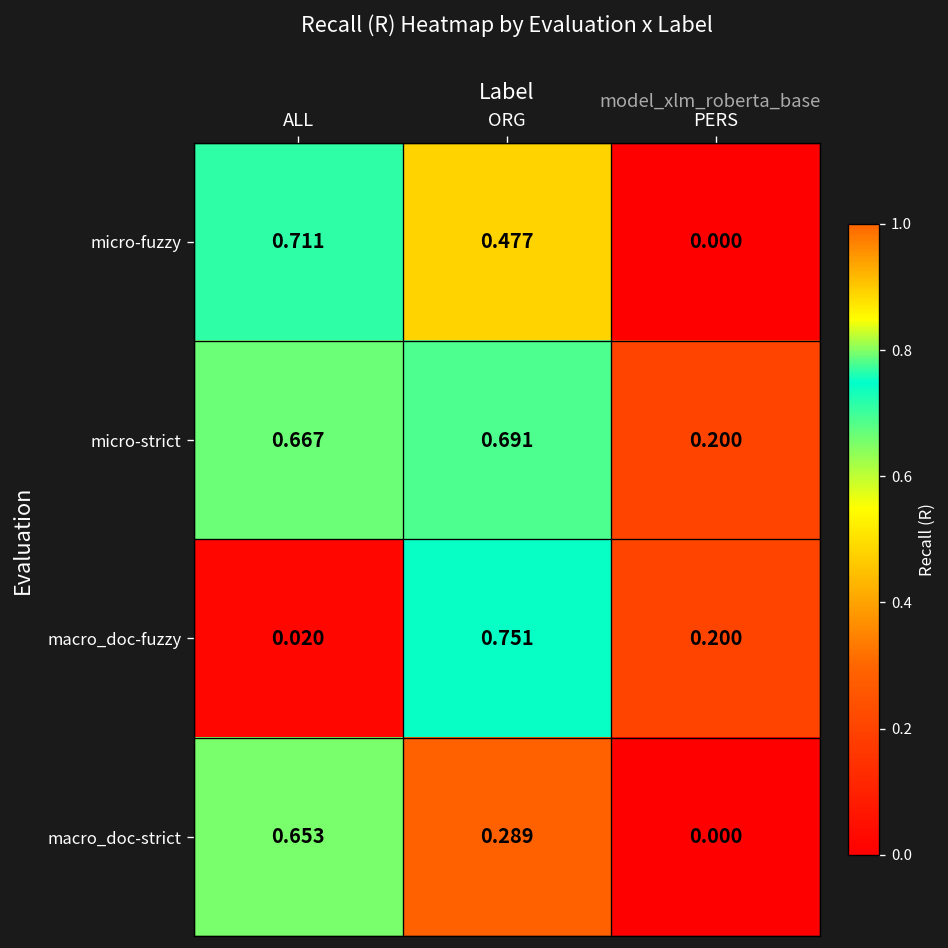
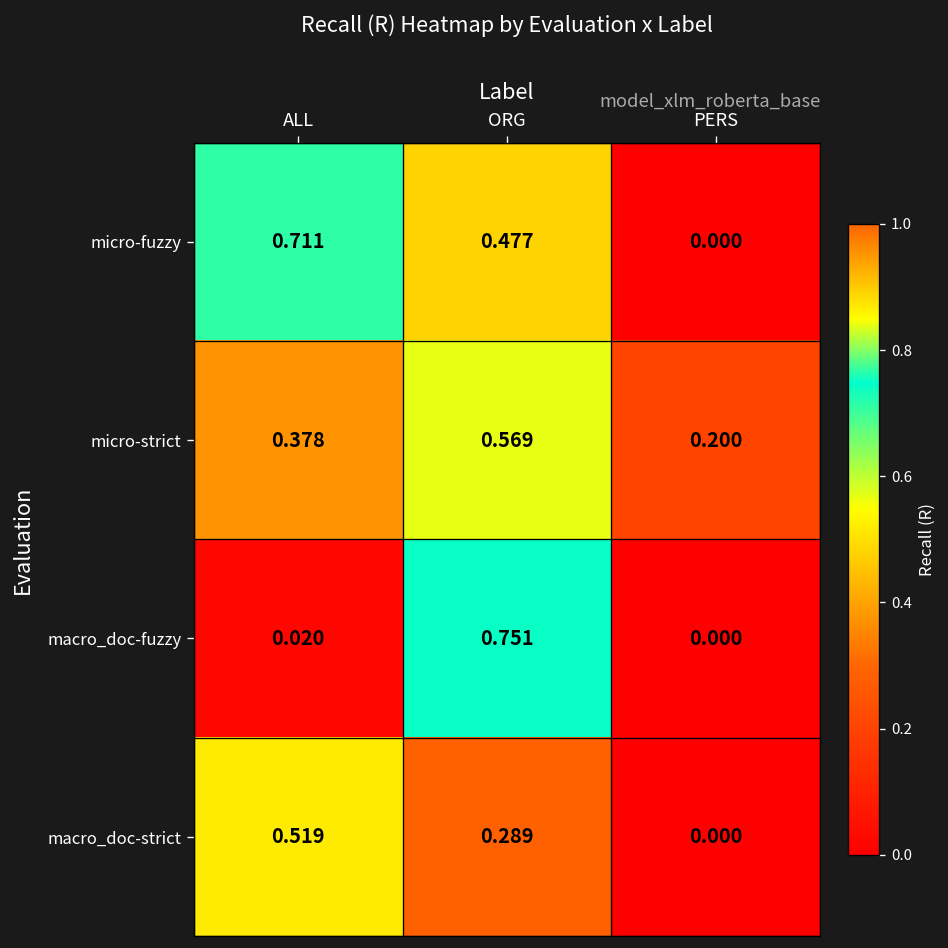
micro-strict, ALL: 0.667 -> 0.378
micro-strict, ORG: 0.691 -> 0.569
macro_doc-fuzzy, PERS: 0.200 -> 0.000
macro_doc-strict, ALL: 0.653 -> 0.519
